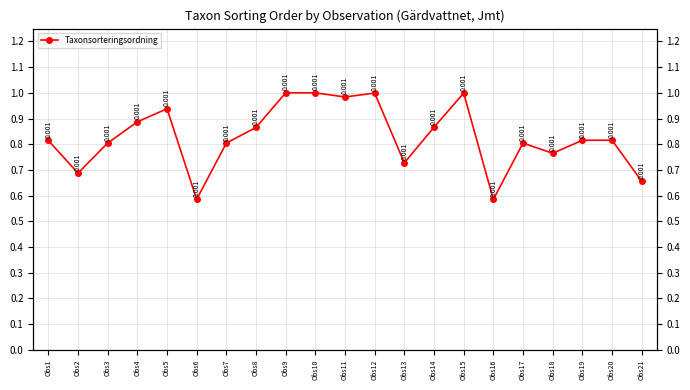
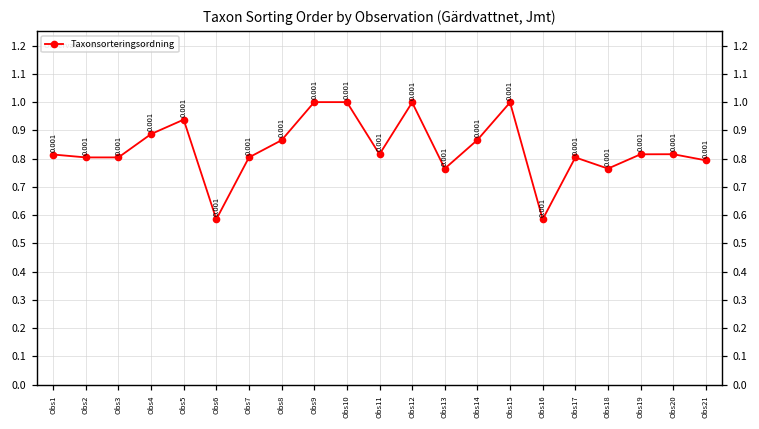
Obs2: 0.69 -> 0.80
Obs11: 0.98 -> 0.82
Obs13: 0.73 -> 0.76
Obs21: 0.66 -> 0.79
